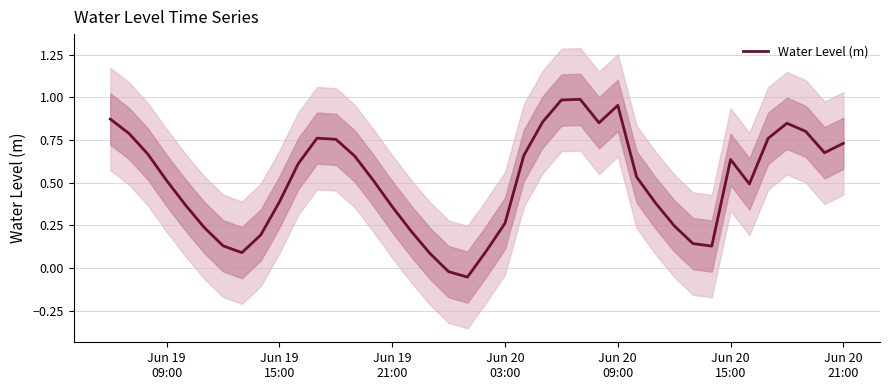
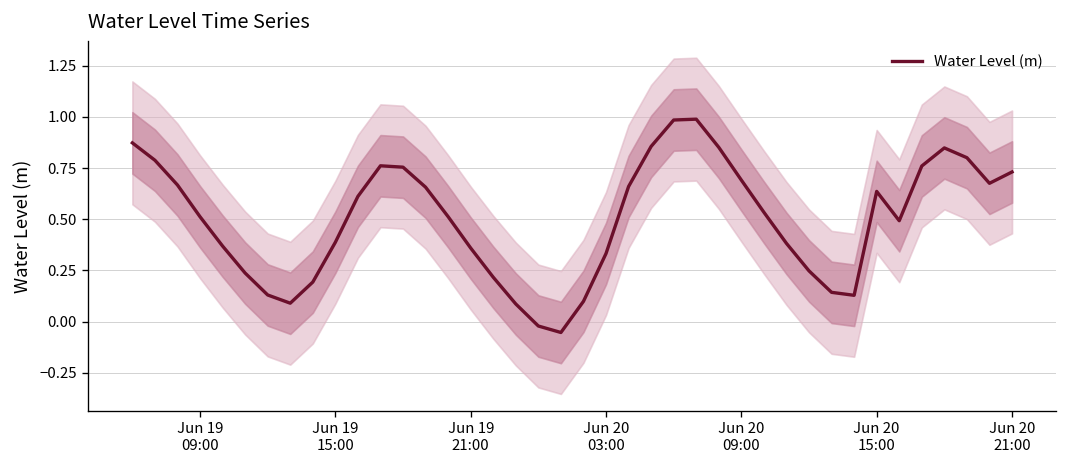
Water Level (m), Jun 20 03:00: 0.26 -> 0.33
Water Level (m), Jun 20 09:00: 0.95 -> 0.69
